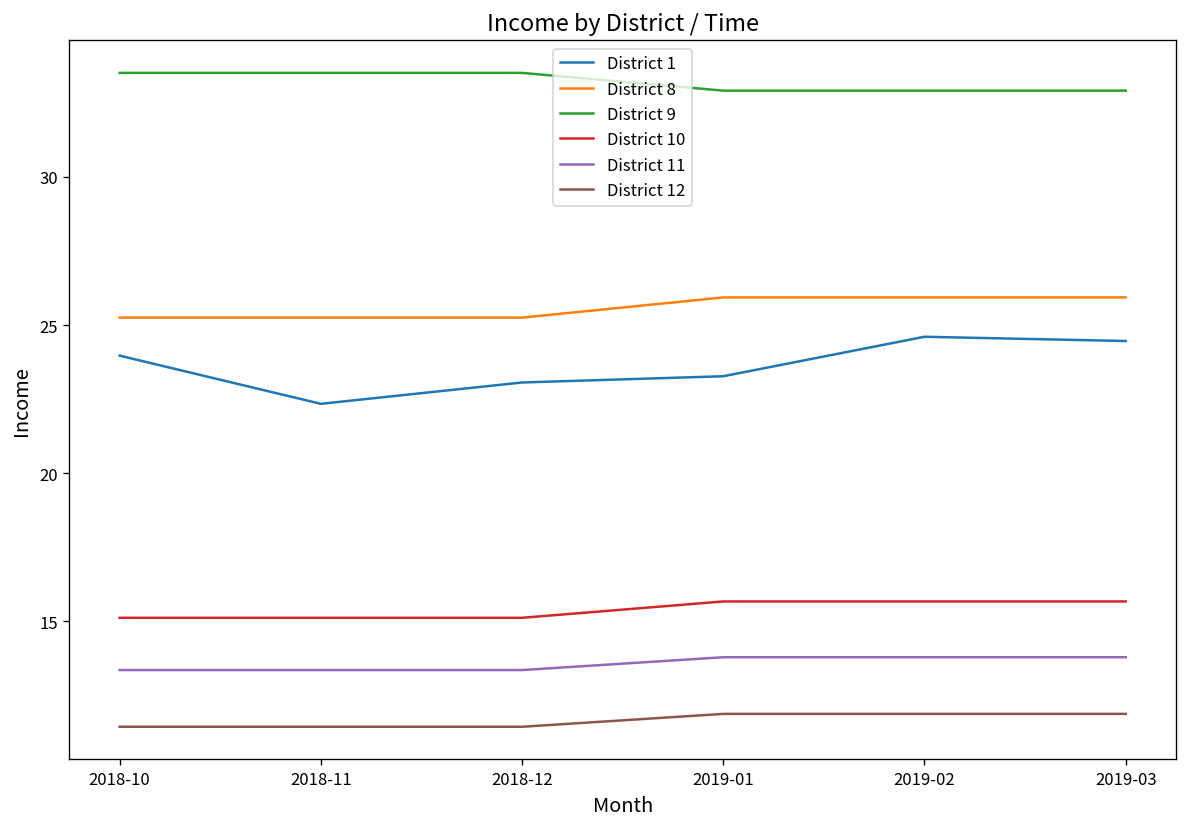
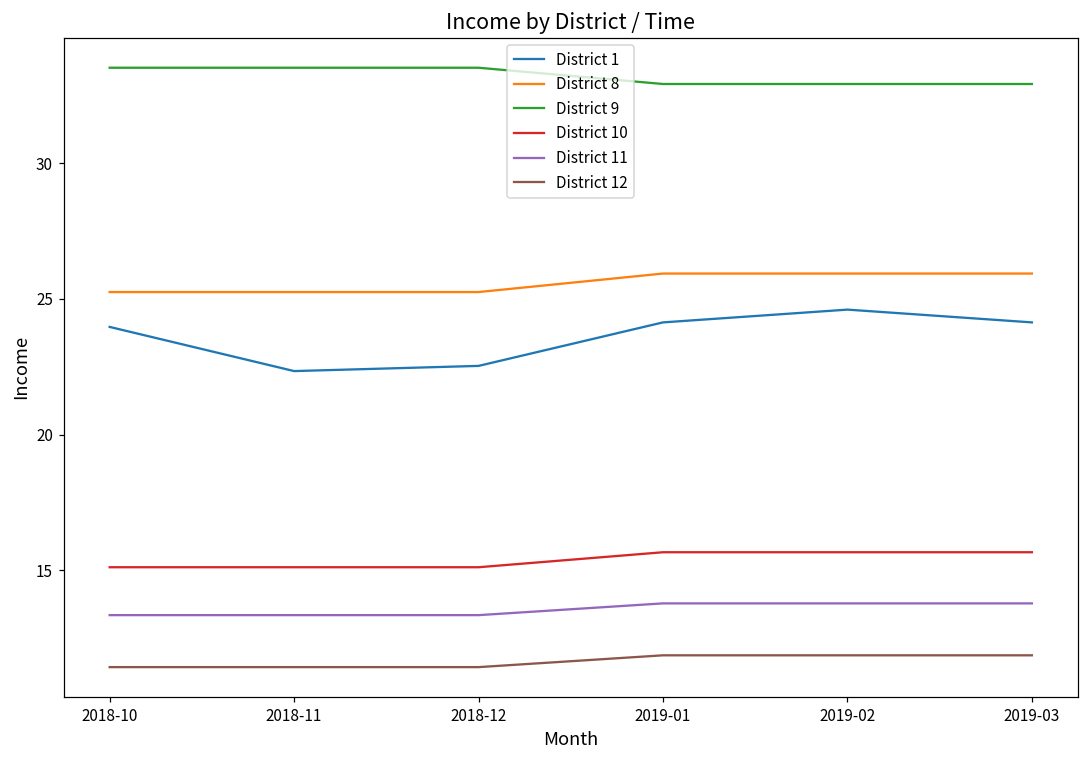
District 1, 2018-12: 23.1 -> 22.5
District 1, 2019-01: 23.3 -> 24.1
District 1, 2019-03: 24.5 -> 24.1
